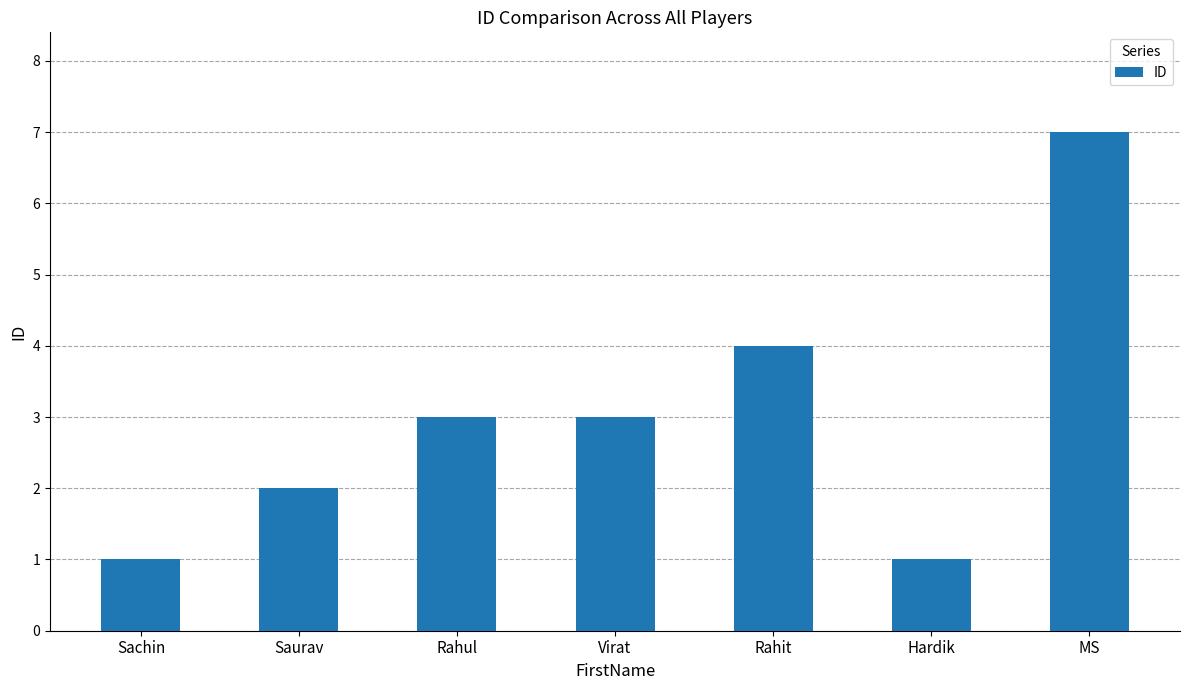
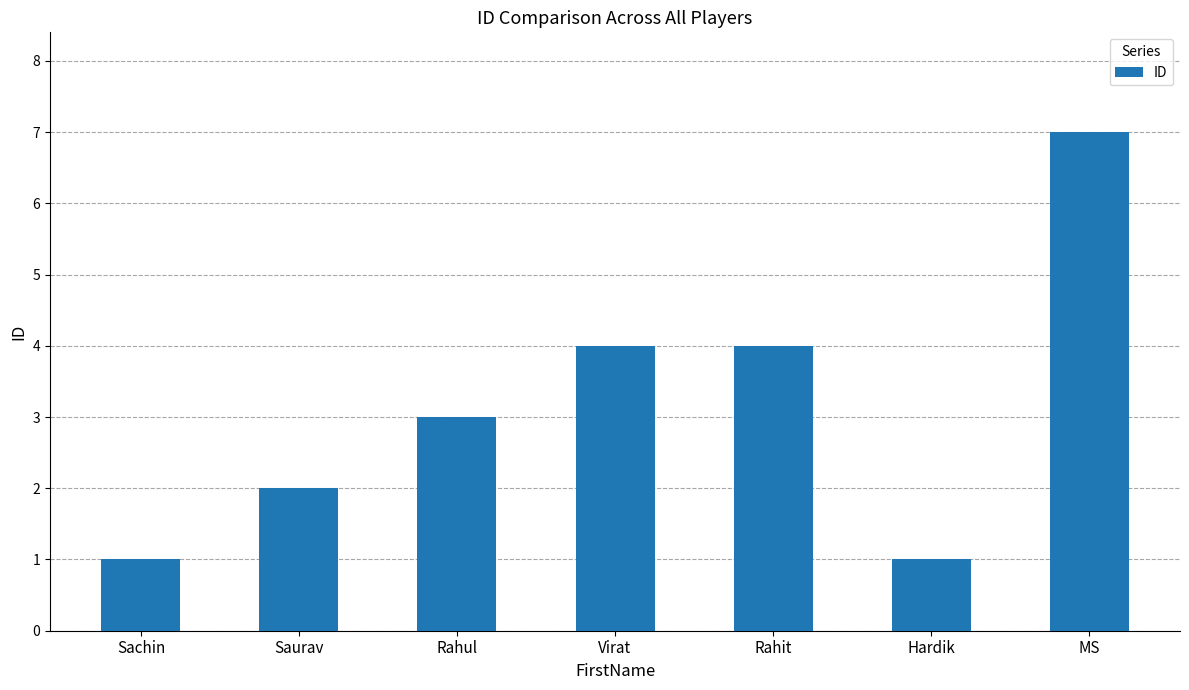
Virat: 3 -> 4
